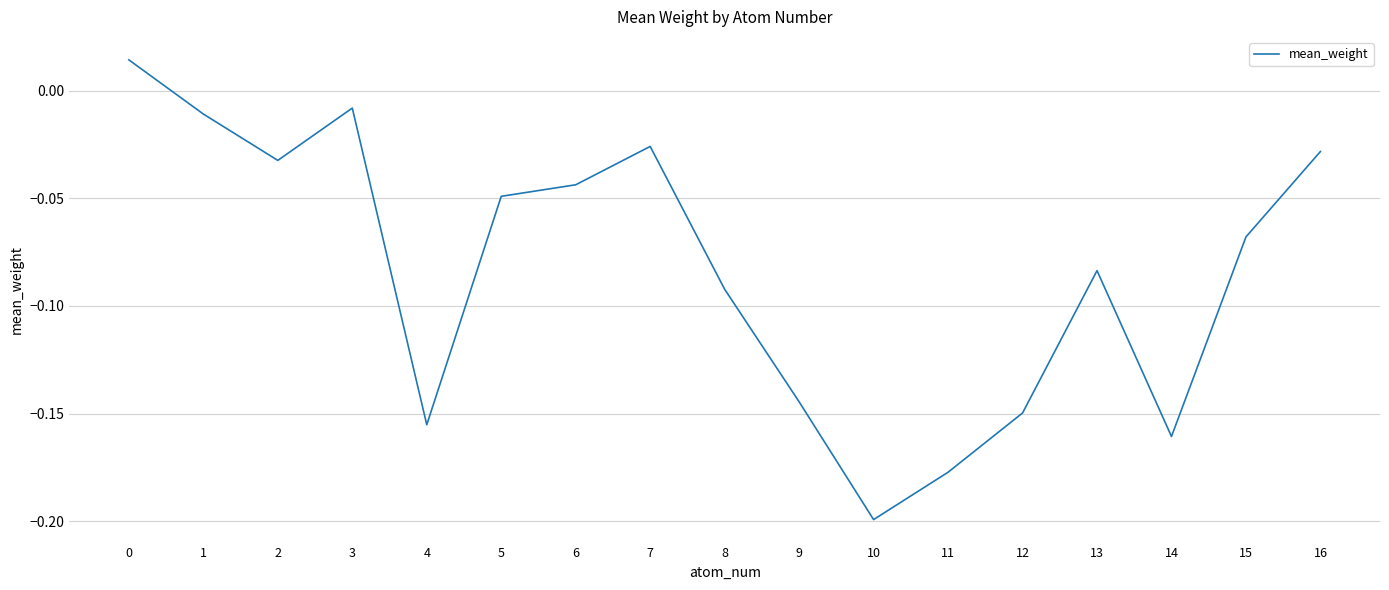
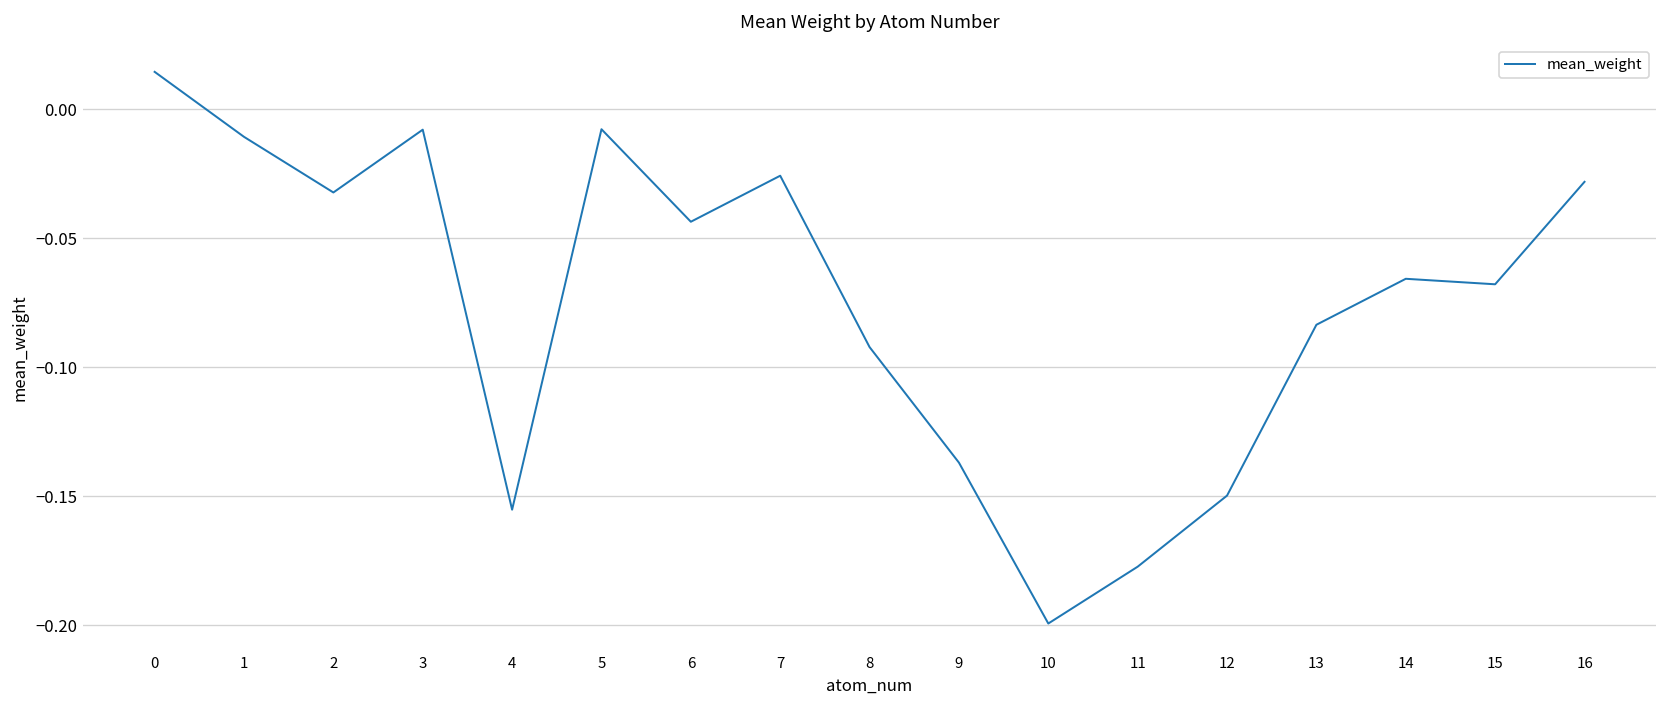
5: -0.049 -> -0.008
9: -0.145 -> -0.137
14: -0.161 -> -0.066
